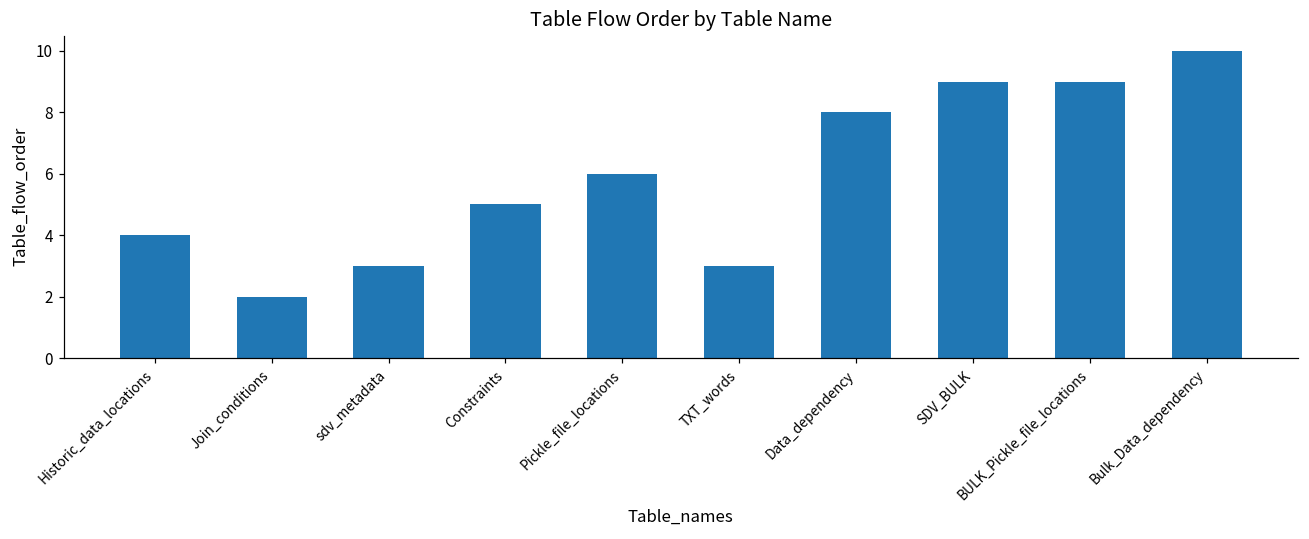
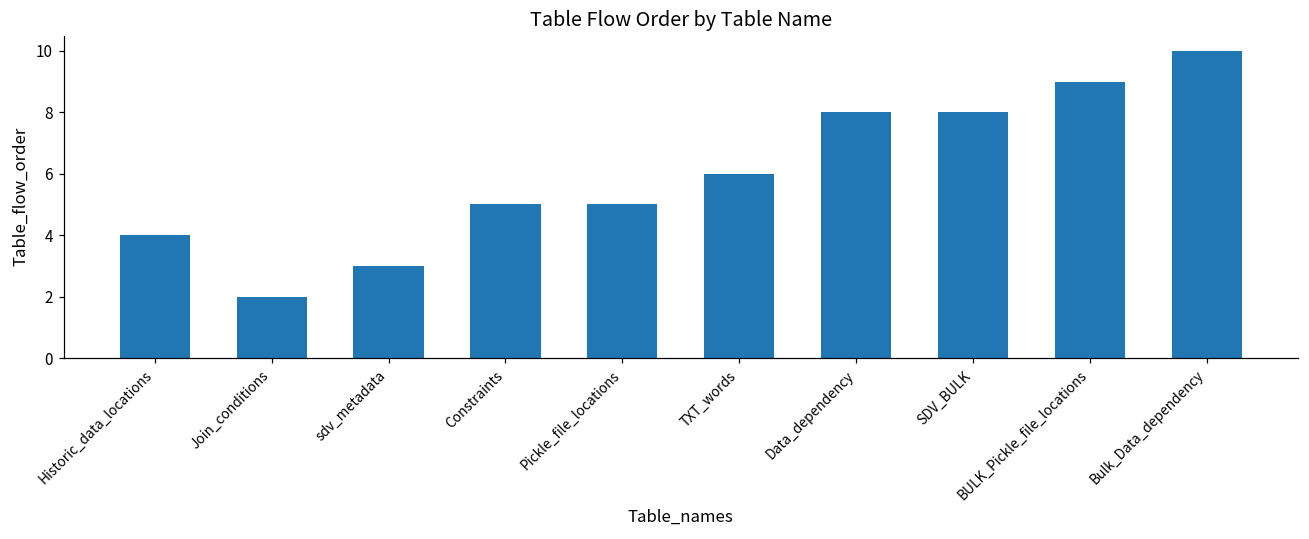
Pickle_file_locations: 6 -> 5
TXT_words: 3 -> 6
SDV_BULK: 9 -> 8
